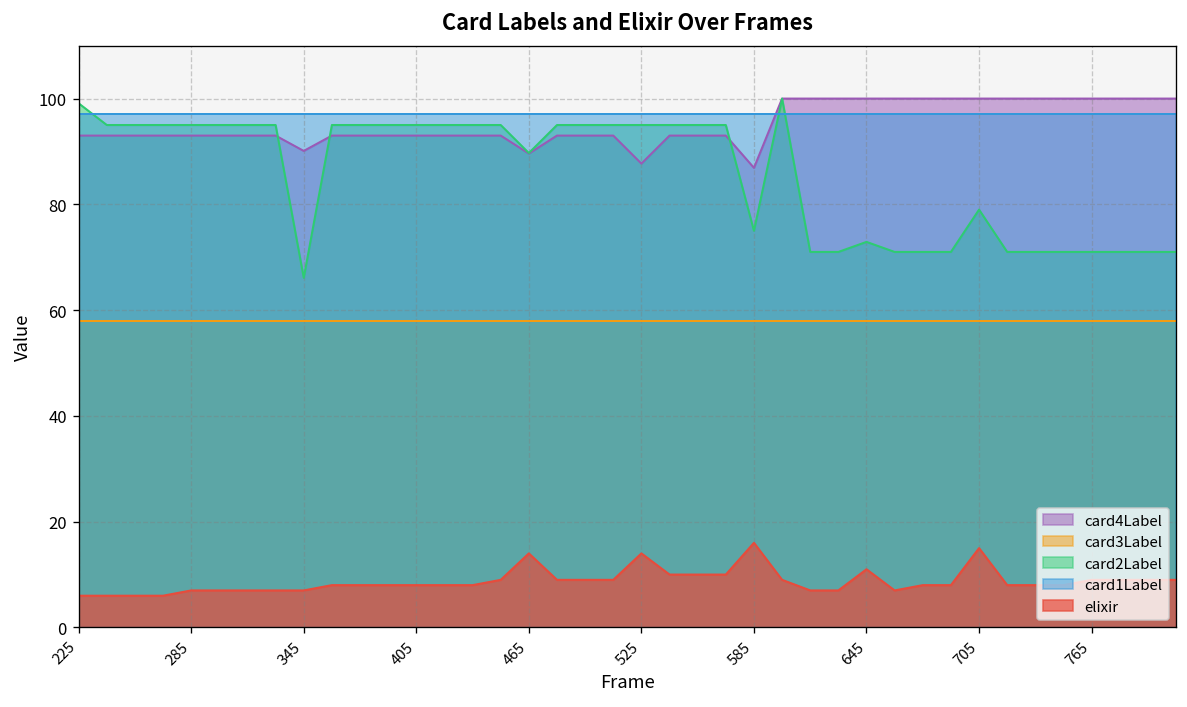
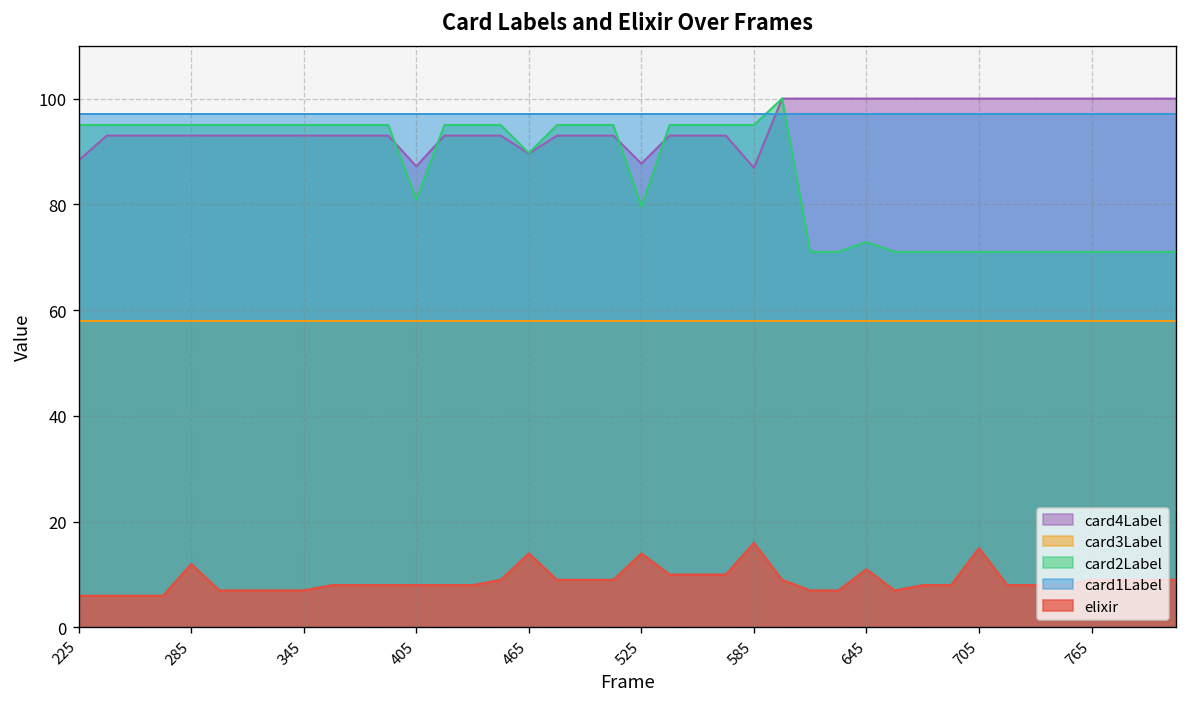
card4Label, 225: 93 -> 88
card2Label, 225: 99 -> 95
elixir, 285: 7 -> 12
card4Label, 345: 90 -> 93
card2Label, 345: 66 -> 95
card4Label, 405: 93 -> 87
card2Label, 405: 95 -> 81
card2Label, 525: 95 -> 80
card2Label, 585: 75 -> 95
card2Label, 705: 79 -> 71
